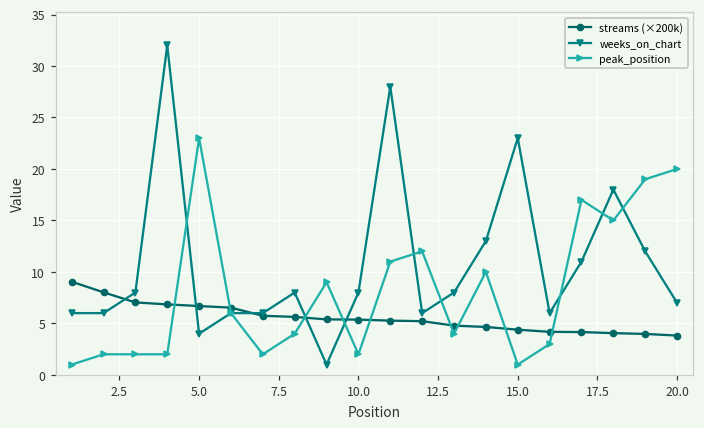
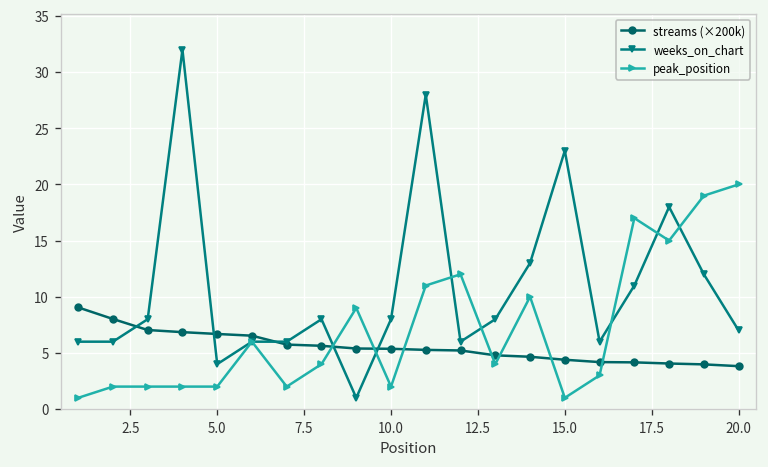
peak_position, 5.0: 23 -> 2
